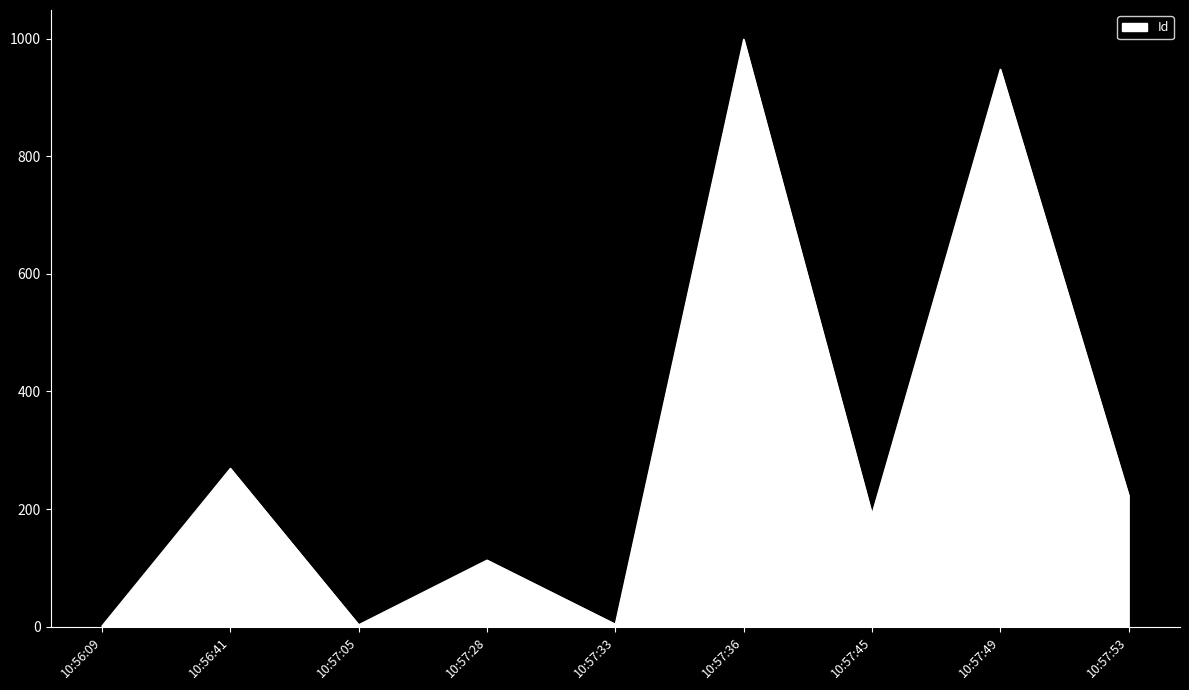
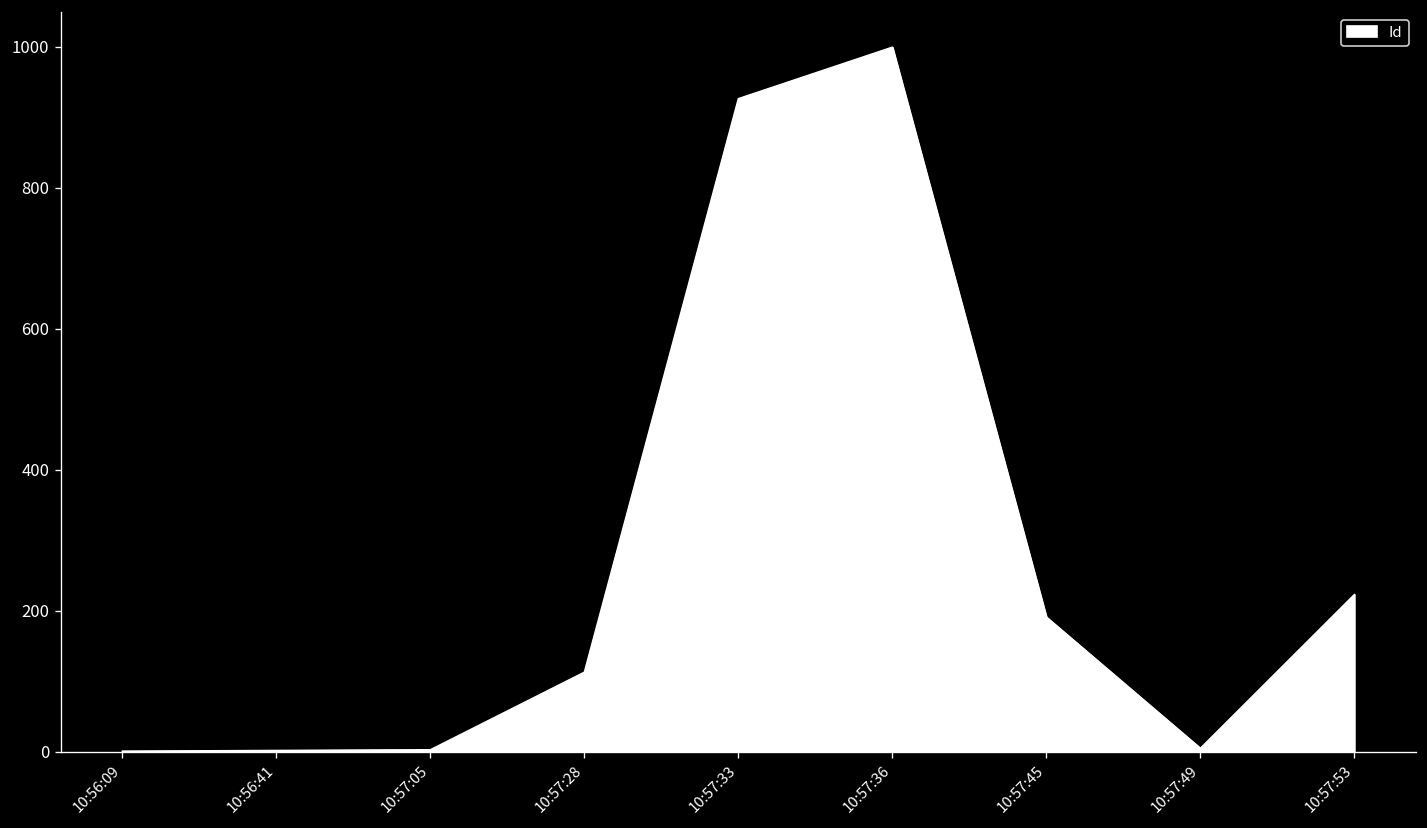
10:56:41: 270 -> 0
10:57:33: 0 -> 930
10:57:49: 950 -> 10
